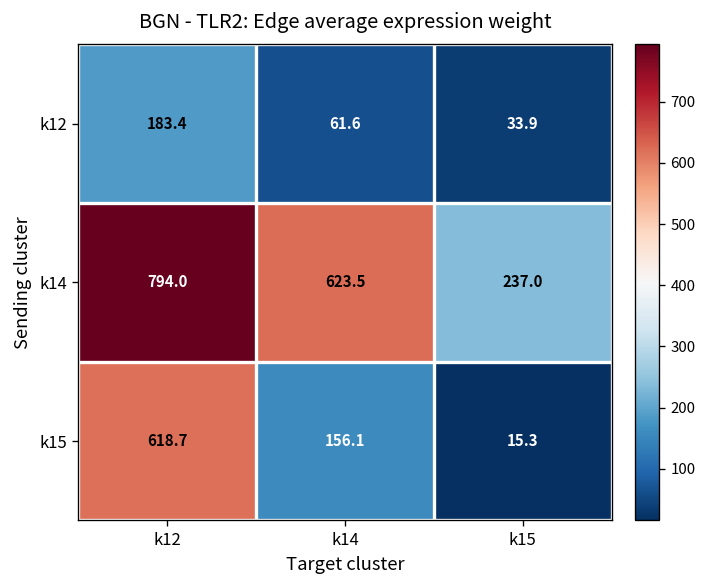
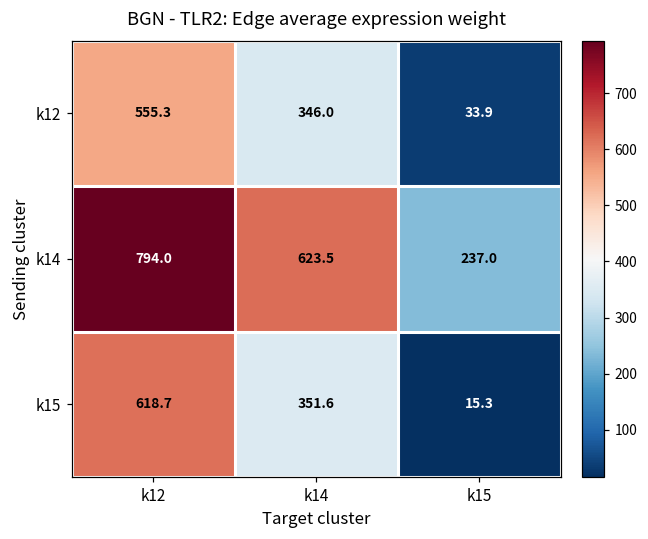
k12, k12: 183.4 -> 555.3
k12, k14: 61.6 -> 346.0
k15, k14: 156.1 -> 351.6
